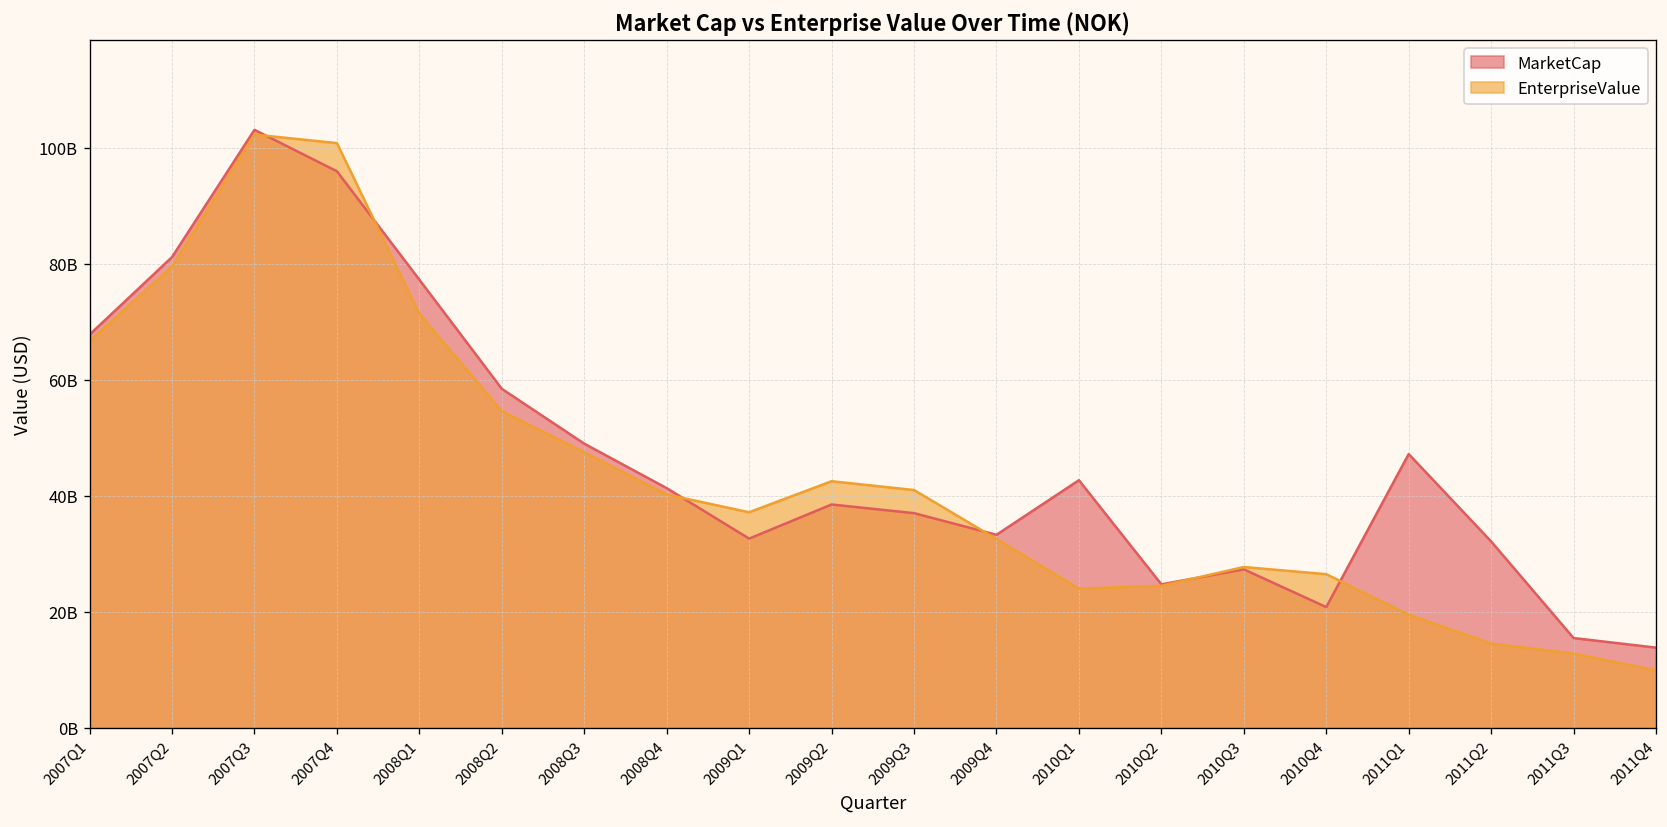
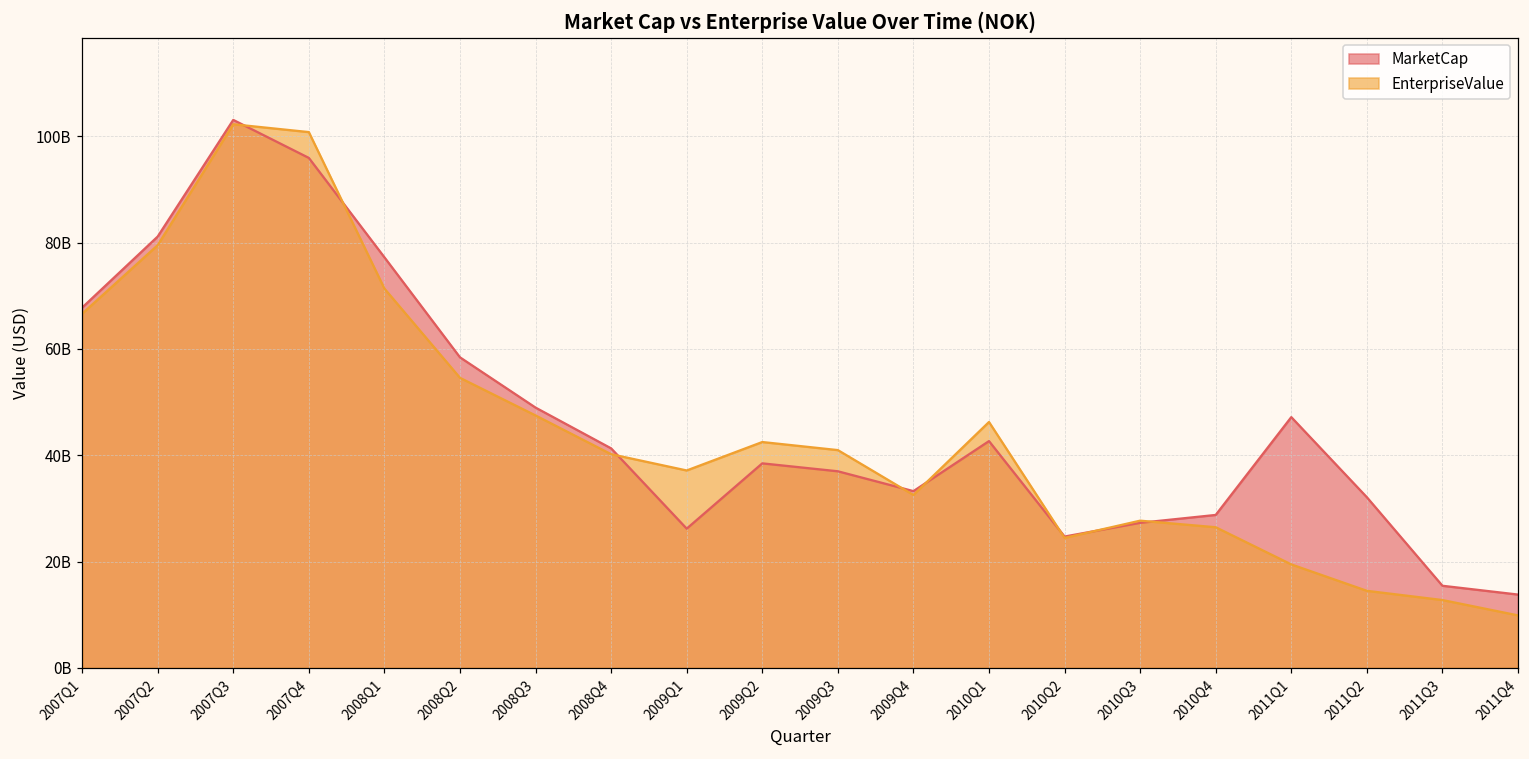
MarketCap, 2009Q1: 33000000000 -> 26000000000
EnterpriseValue, 2010Q1: 24000000000 -> 46000000000
MarketCap, 2010Q4: 21000000000 -> 29000000000
